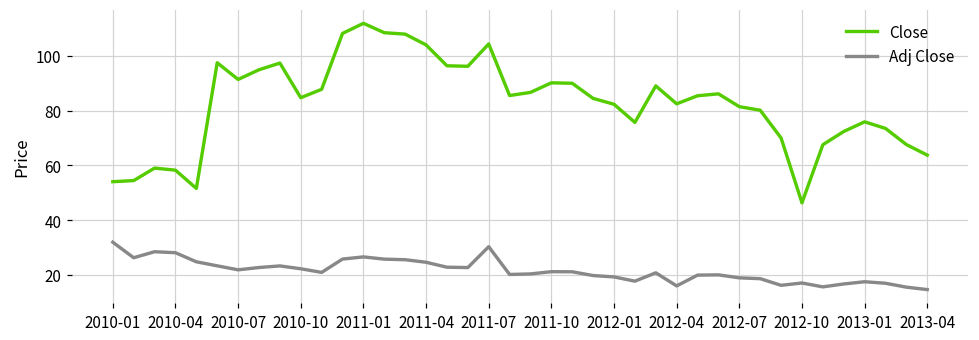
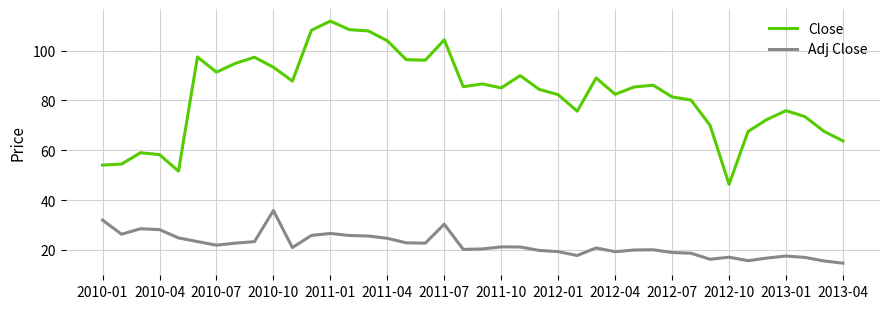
Close, 2010-10: 85 -> 93
Adj Close, 2010-10: 22 -> 36
Close, 2011-10: 90 -> 85
Adj Close, 2012-04: 16 -> 19
